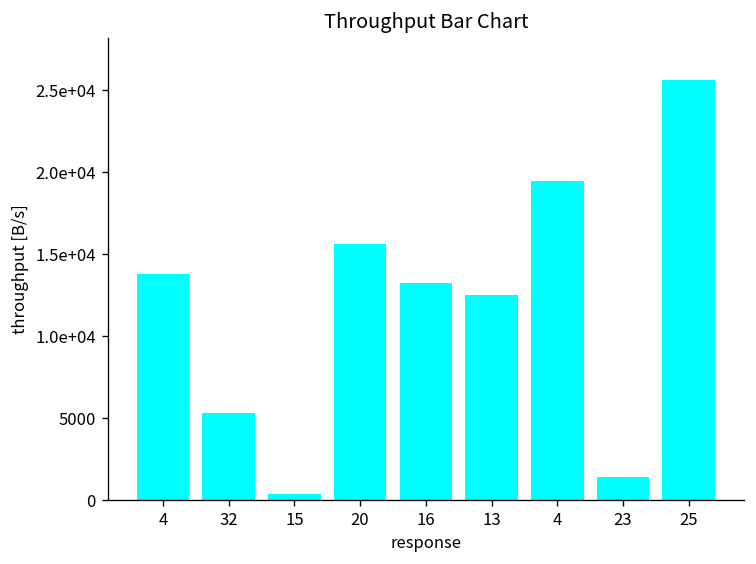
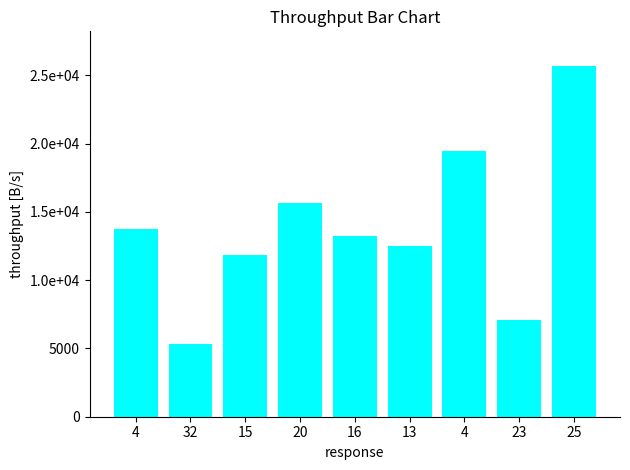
15: 400 -> 11900
23: 1400 -> 7100
